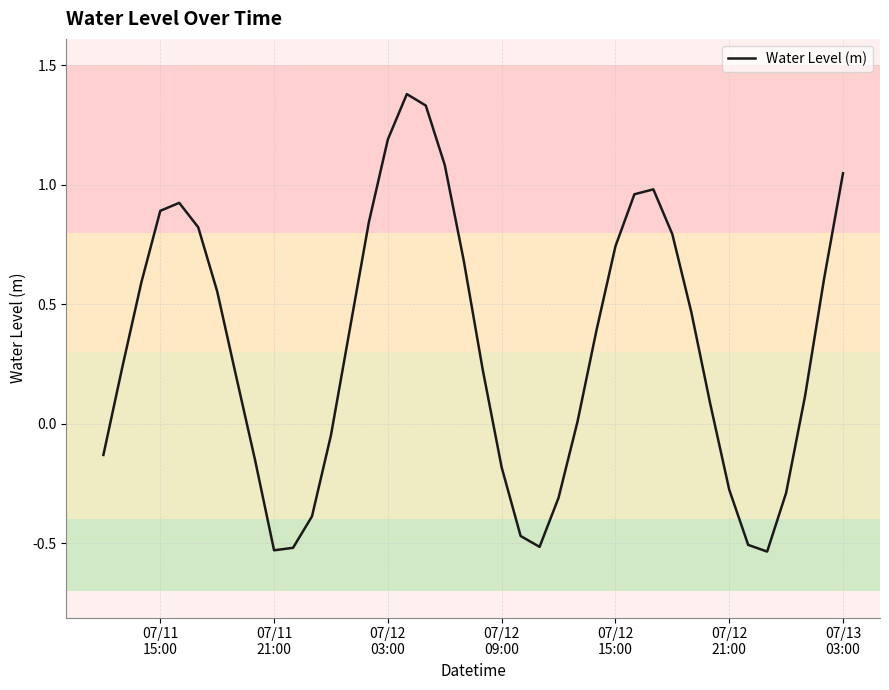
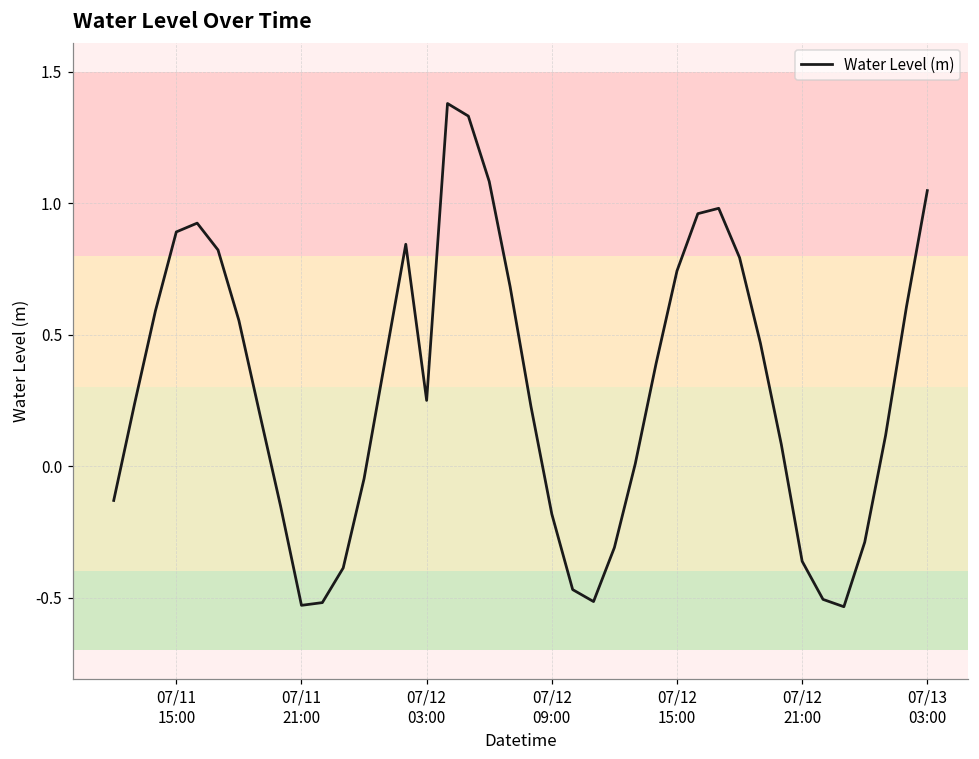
07/12 03:00: 1.19 -> 0.25
07/12 21:00: -0.28 -> -0.36
